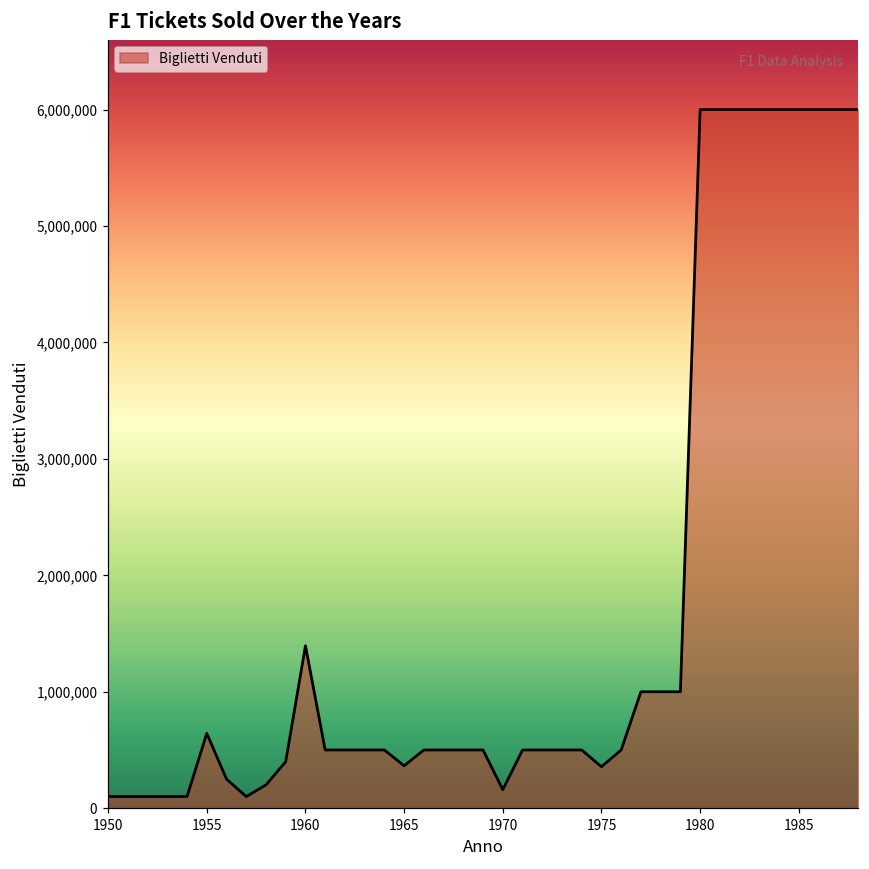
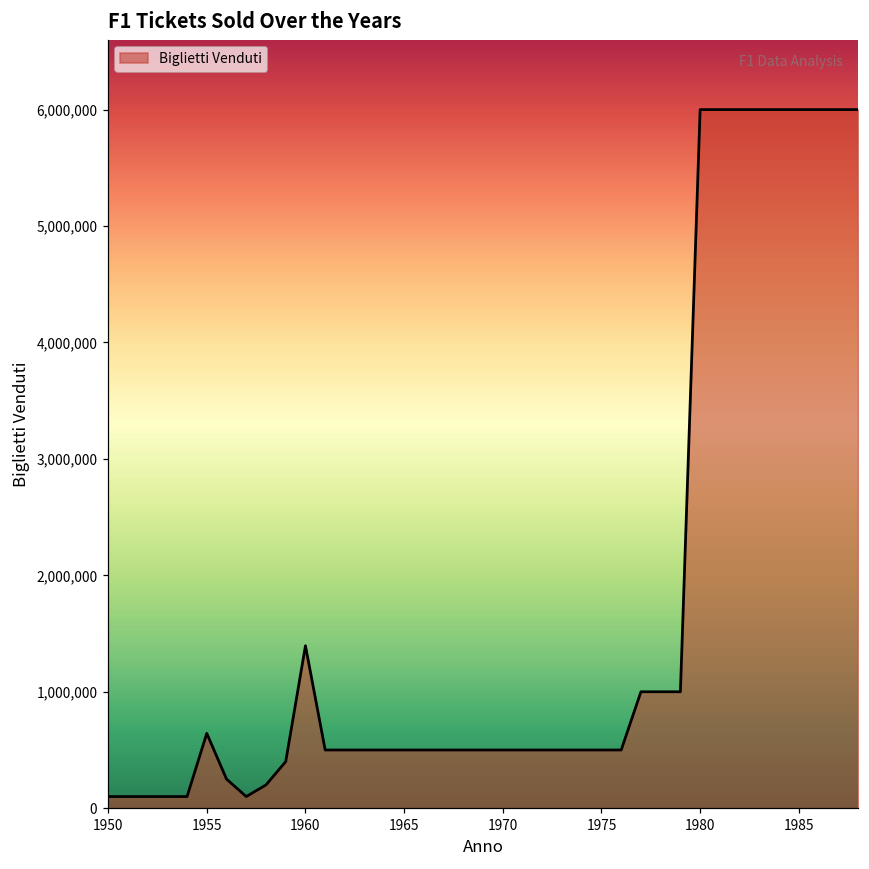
1965: 360,000 -> 500,000
1970: 160,000 -> 500,000
1975: 360,000 -> 500,000
